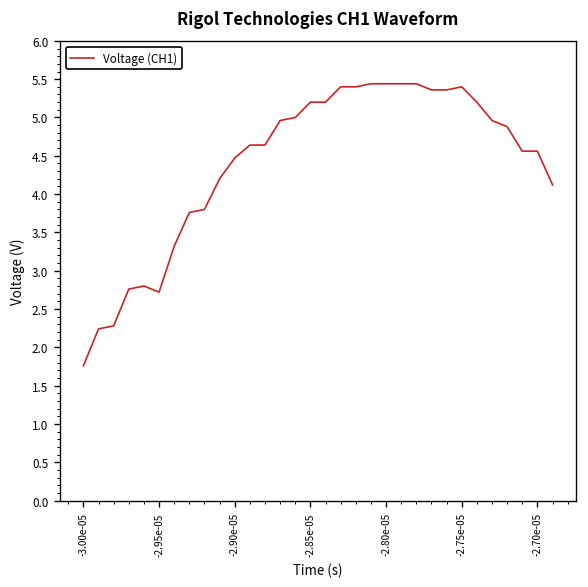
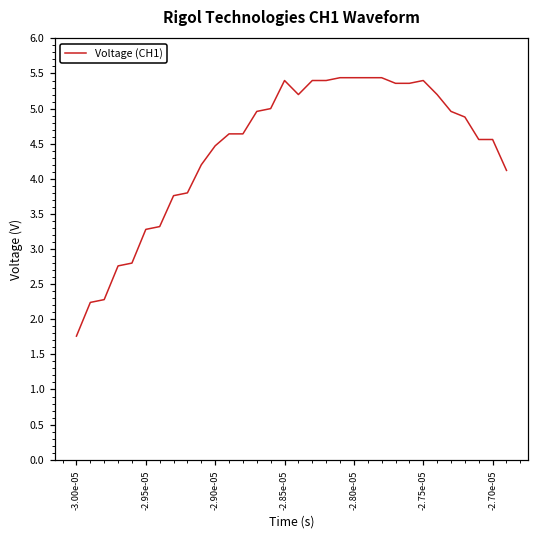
-2.95e-05: 2.7 -> 3.3
-2.85e-05: 5.2 -> 5.4
